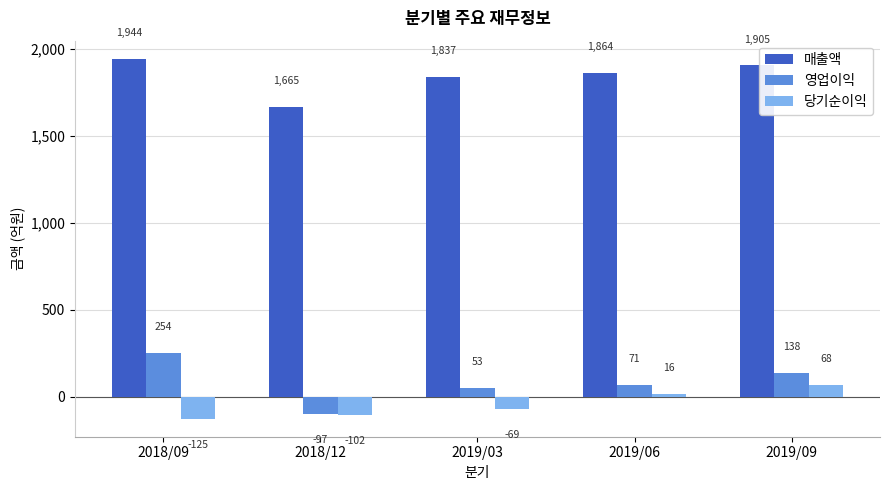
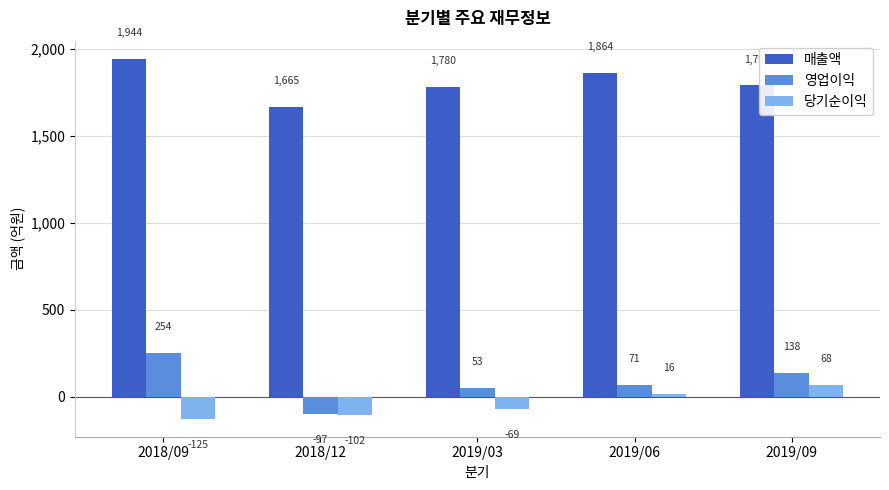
매출액, 2019/03: 1,837 -> 1,780
매출액, 2019/09: 1,910 -> 1,790
